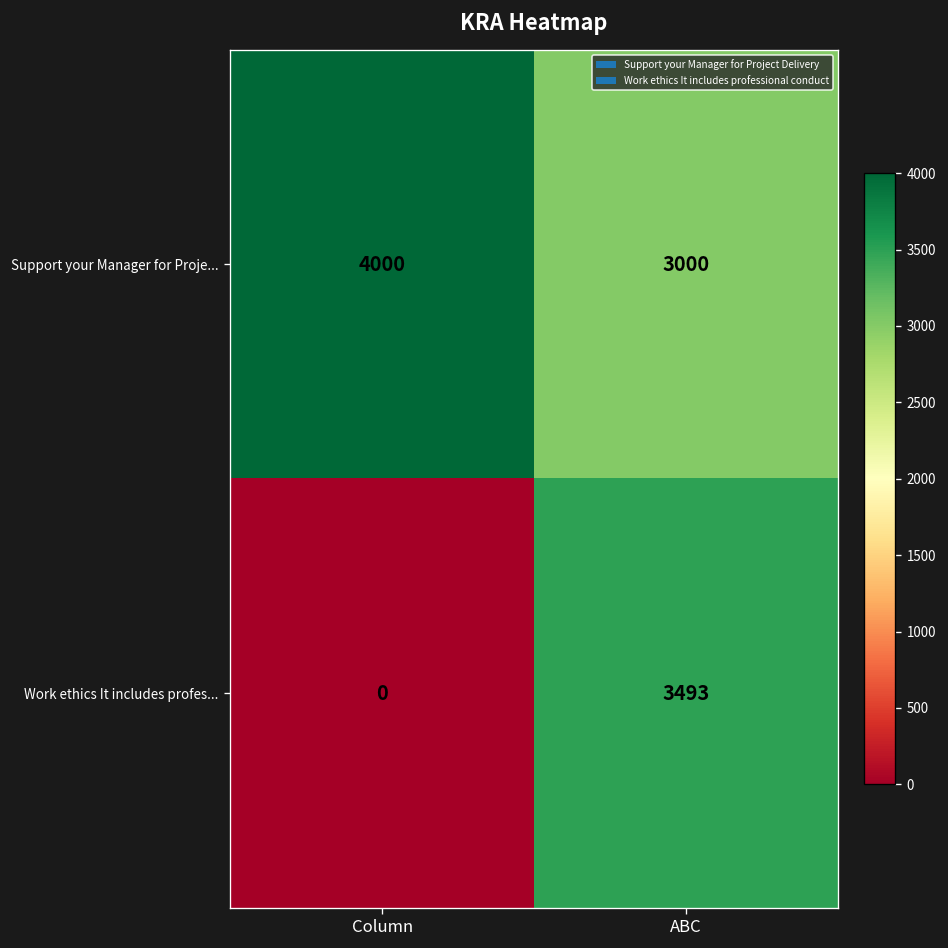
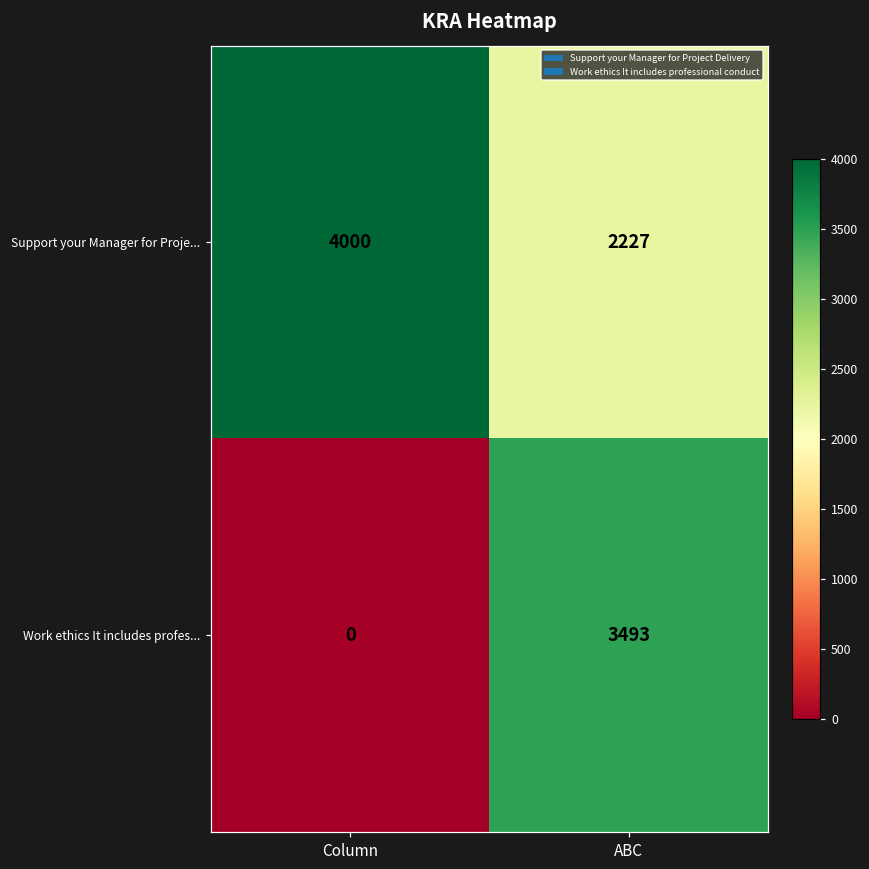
Support your Manager for Proje..., ABC: 3000 -> 2227
